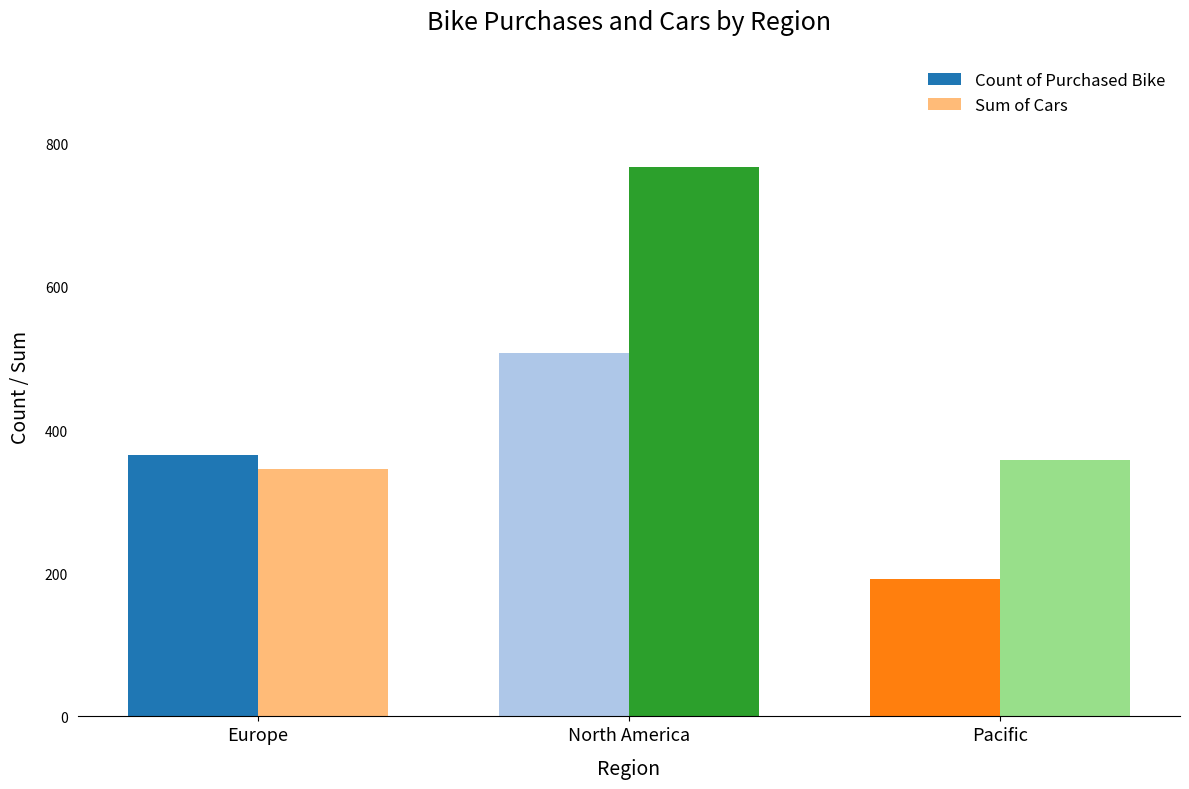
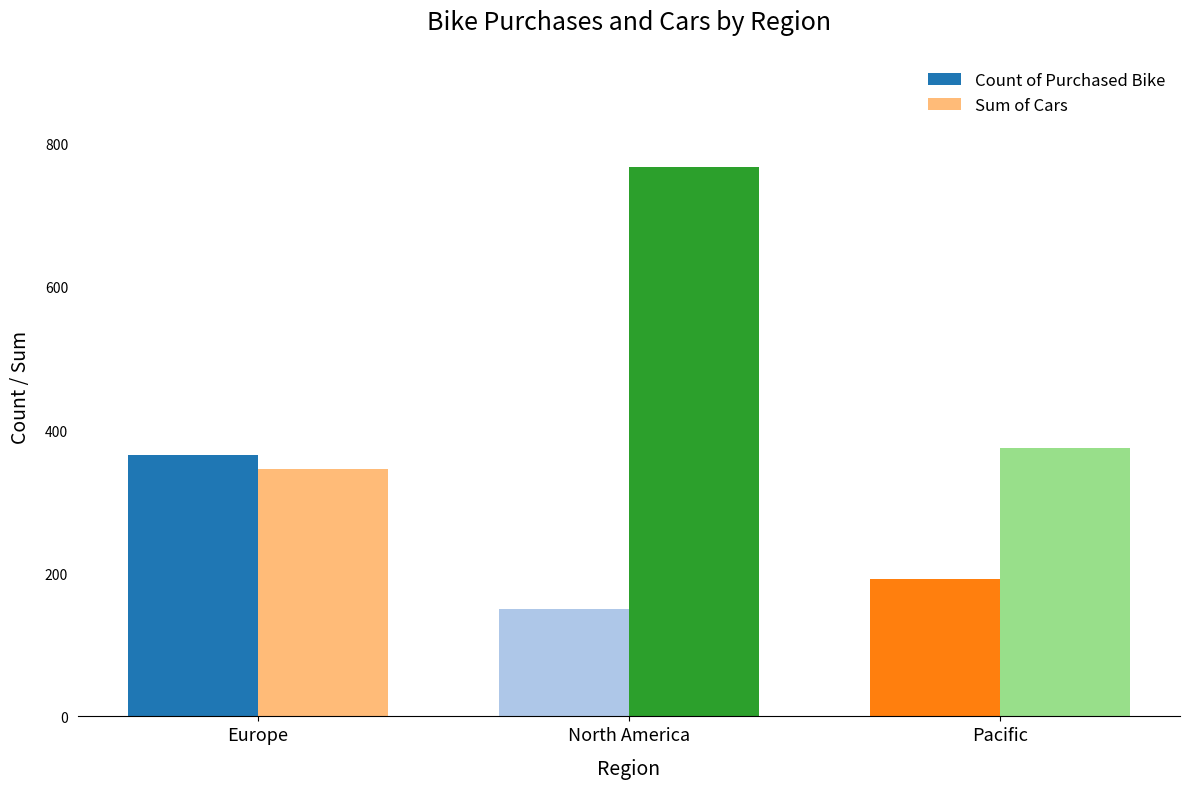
Count of Purchased Bike, North America: 510 -> 150
Sum of Cars, Pacific: 360 -> 380
